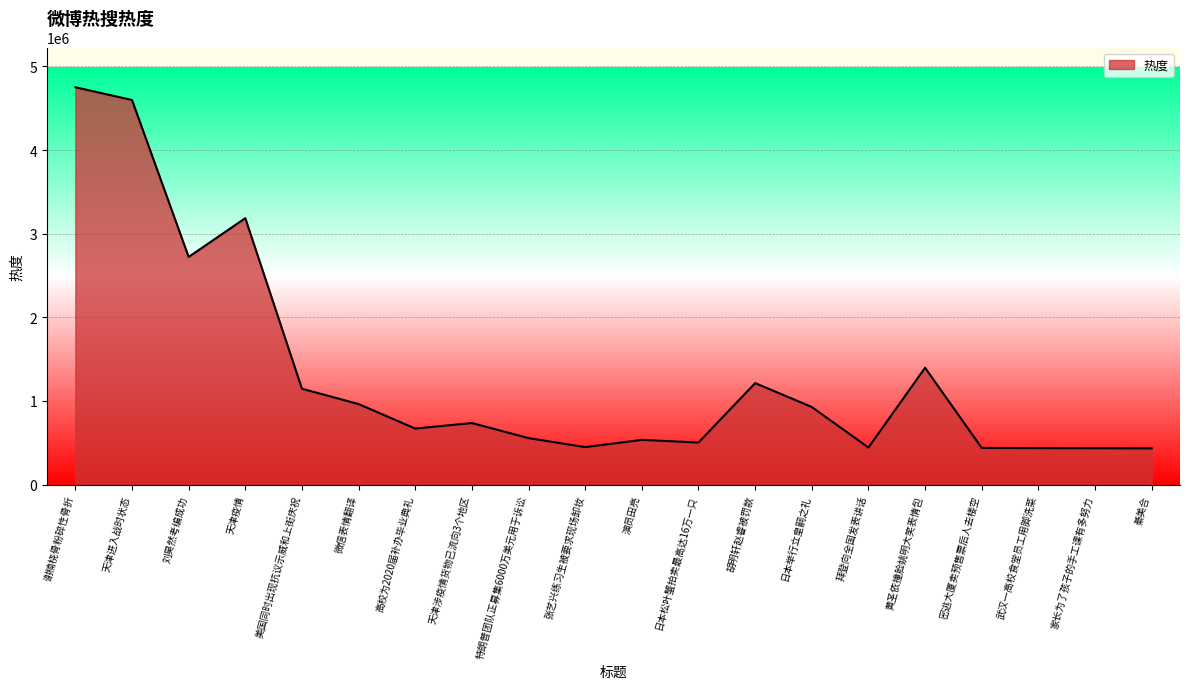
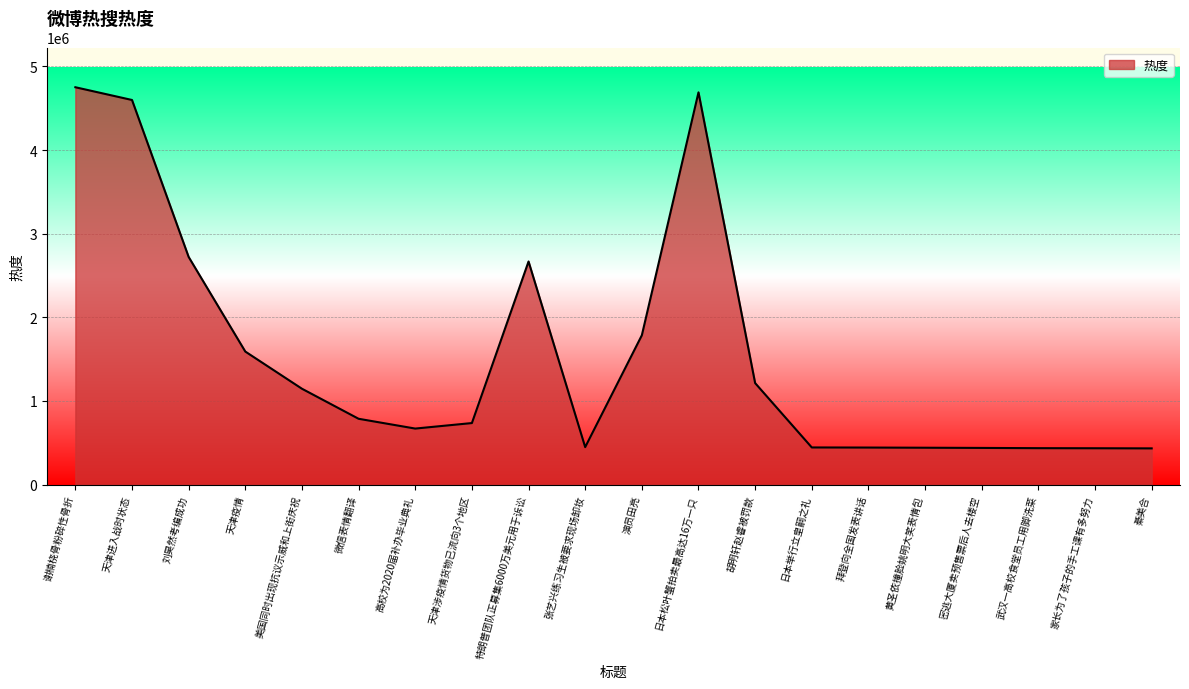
天津疫情: 3200000 -> 1600000
微信表情翻译: 1000000 -> 800000
特朗普团队正募集6000万美元用于诉讼: 600000 -> 2700000
演员田亮: 500000 -> 1800000
日本松叶蟹拍卖最高达16万一只: 500000 -> 4700000
日本举行立皇嗣之礼: 900000 -> 400000
黄圣依撞脸姚明大笑表情包: 1400000 -> 400000
